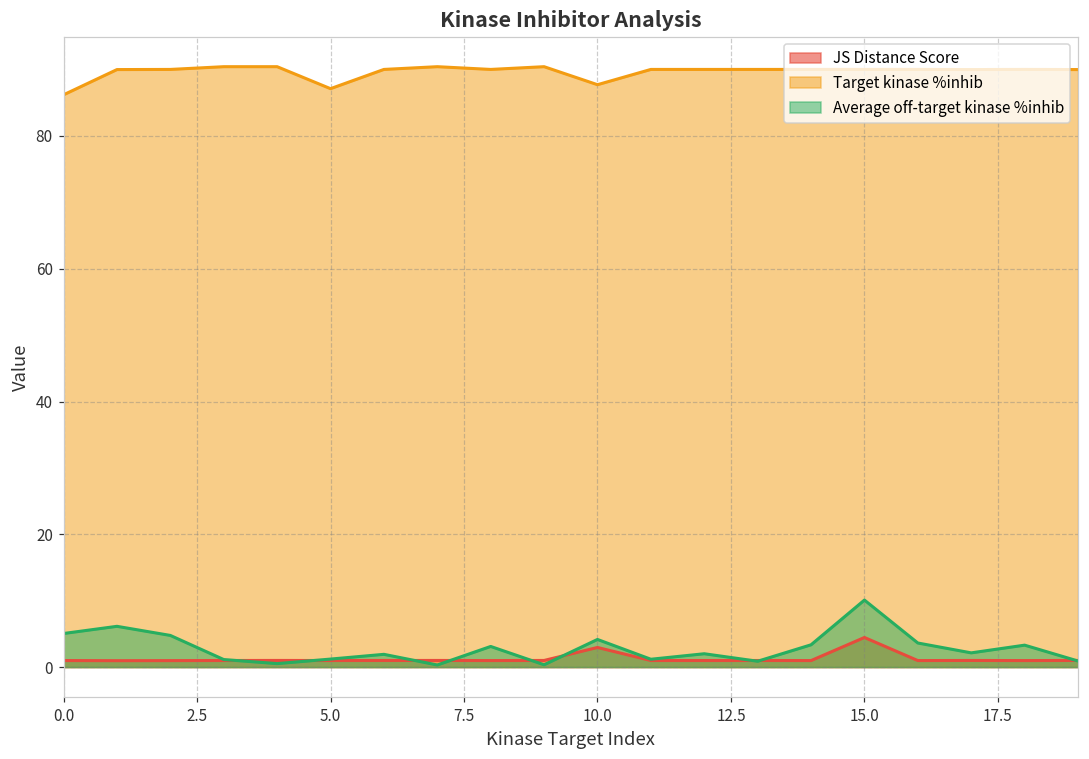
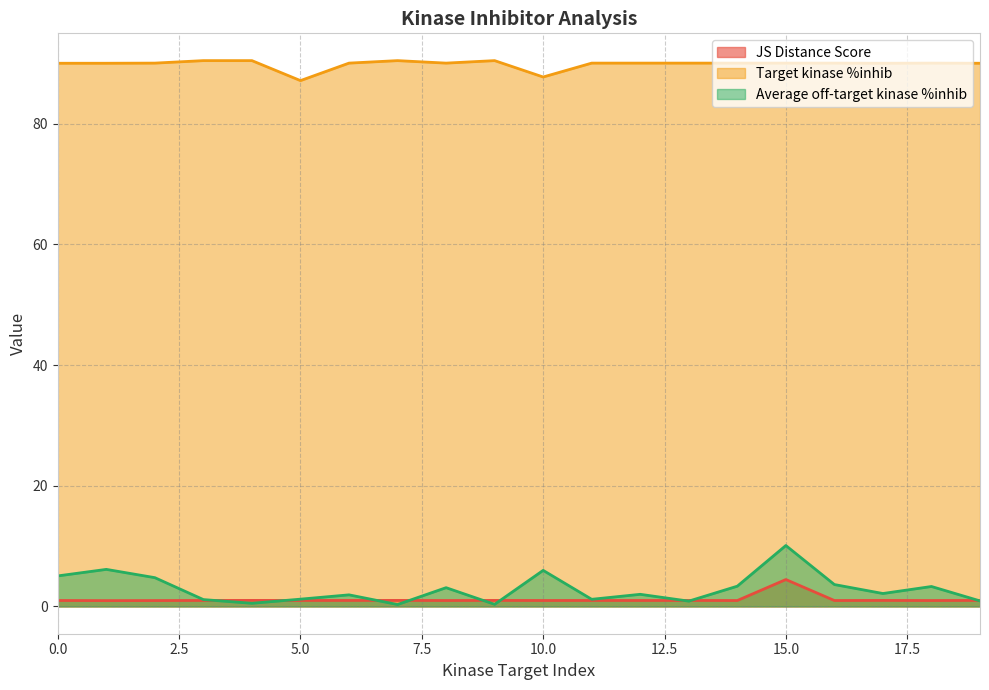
Target kinase %inhib, 0.0: 86 -> 90
JS Distance Score, 10.0: 3 -> 1
Average off-target kinase %inhib, 10.0: 4 -> 6
